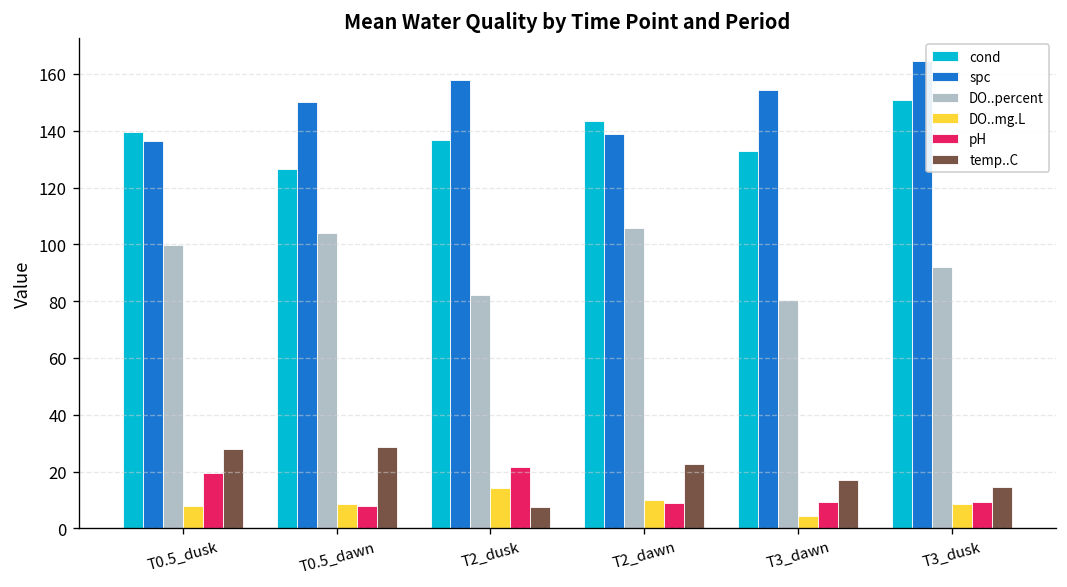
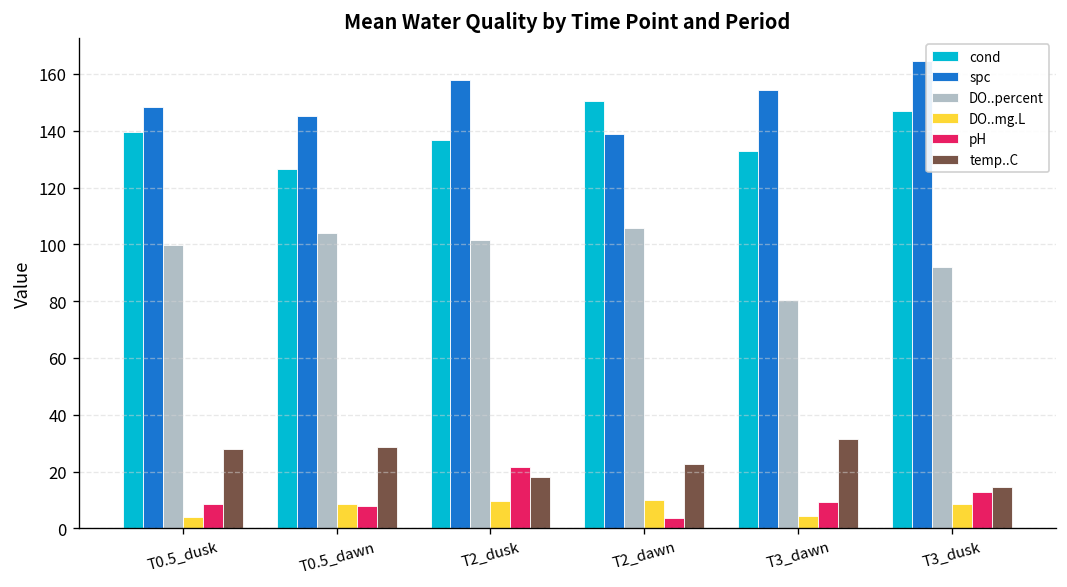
spc, T0.5_dusk: 136 -> 148
DO..mg.L, T0.5_dusk: 8 -> 4
pH, T0.5_dusk: 20 -> 8
spc, T0.5_dawn: 150 -> 145
DO..percent, T2_dusk: 82 -> 102
DO..mg.L, T2_dusk: 14 -> 10
temp..C, T2_dusk: 8 -> 18
cond, T2_dawn: 144 -> 150
pH, T2_dawn: 9 -> 4
temp..C, T3_dawn: 17 -> 32
cond, T3_dusk: 151 -> 147
pH, T3_dusk: 9 -> 13
